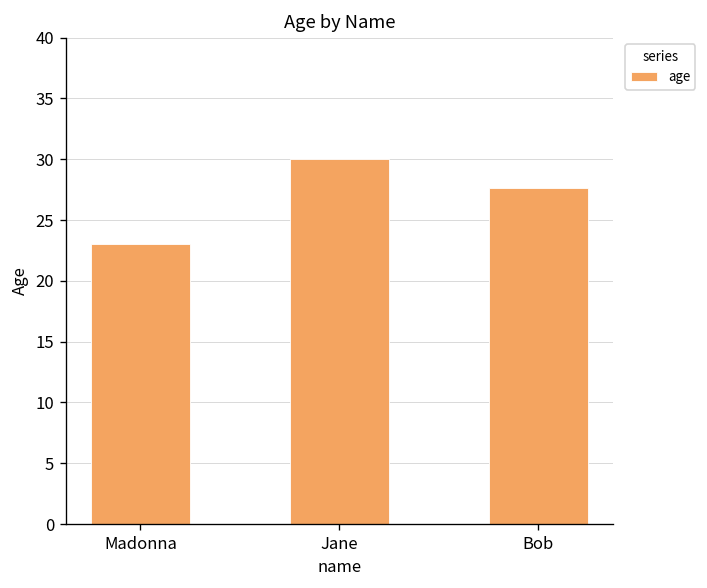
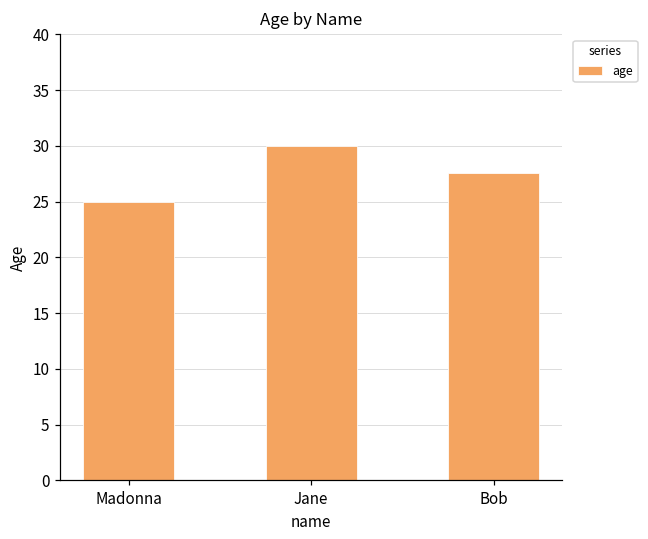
Madonna: 23 -> 25
